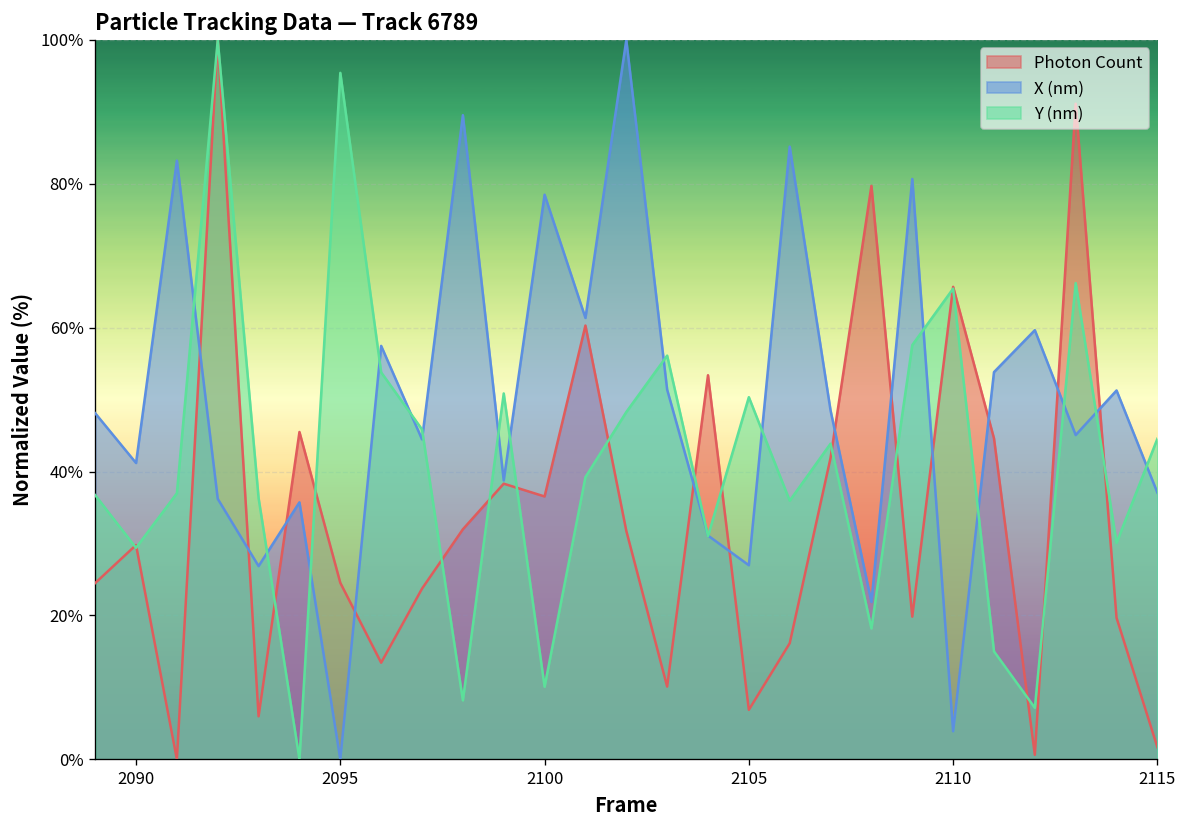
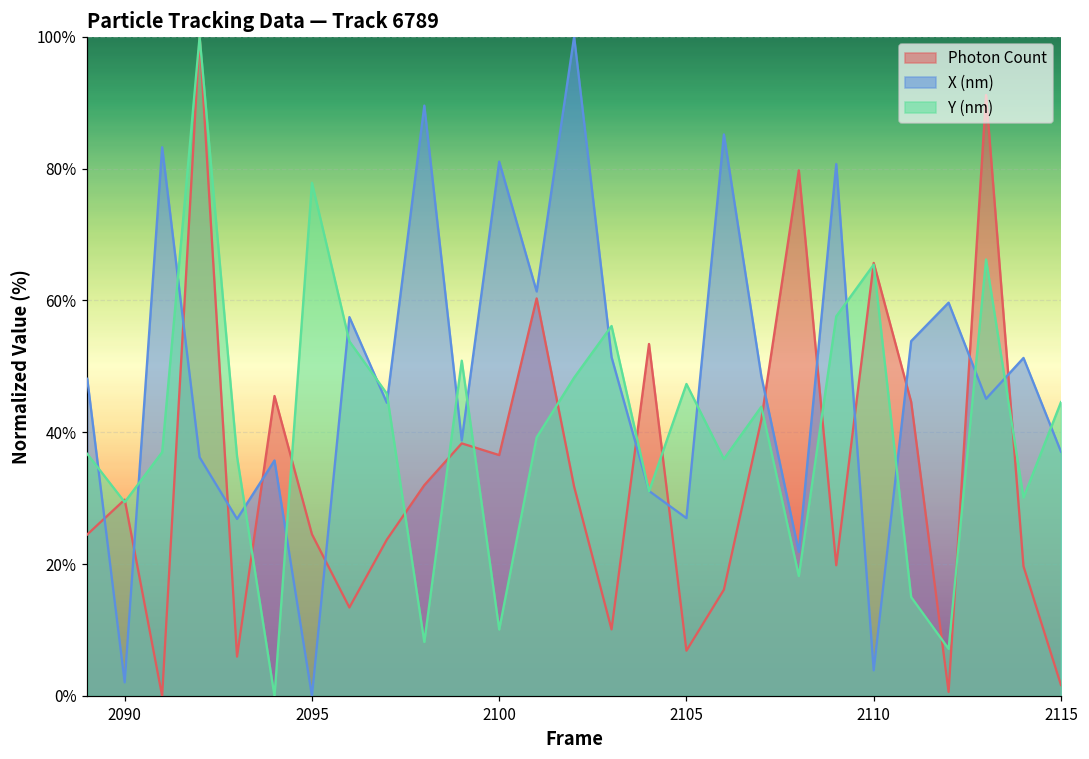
X (nm), 2090: 41% -> 2%
Y (nm), 2095: 95% -> 78%
X (nm), 2100: 78% -> 81%
Y (nm), 2105: 50% -> 47%
